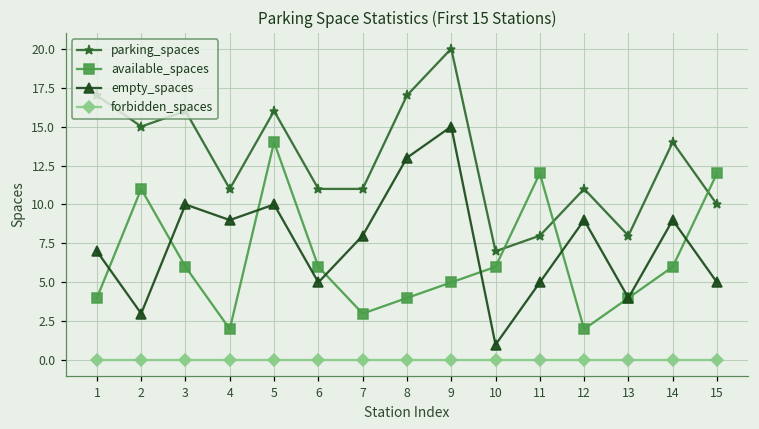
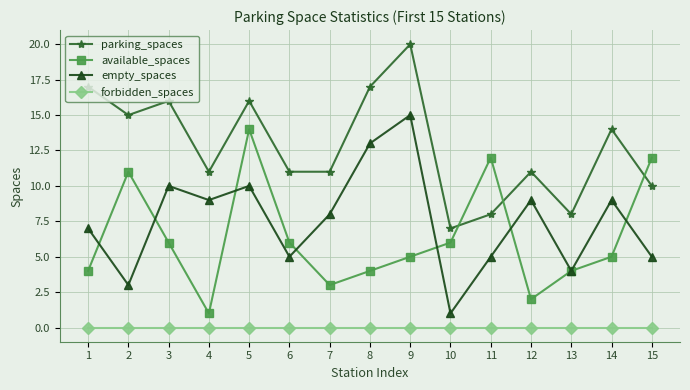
available_spaces, 4: 2 -> 1
available_spaces, 14: 6 -> 5
